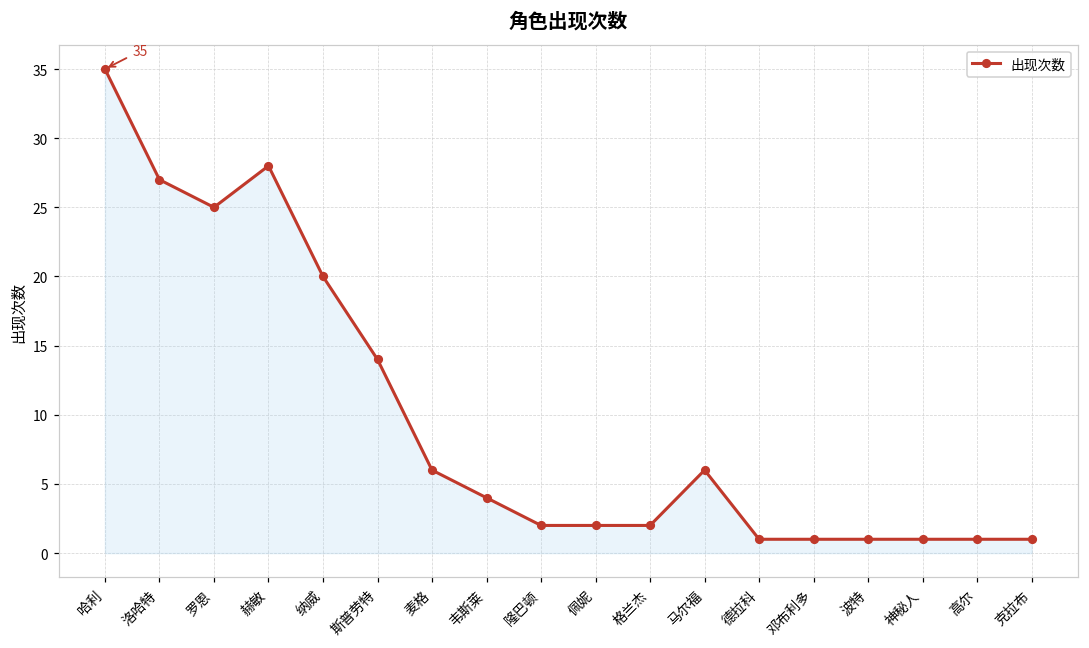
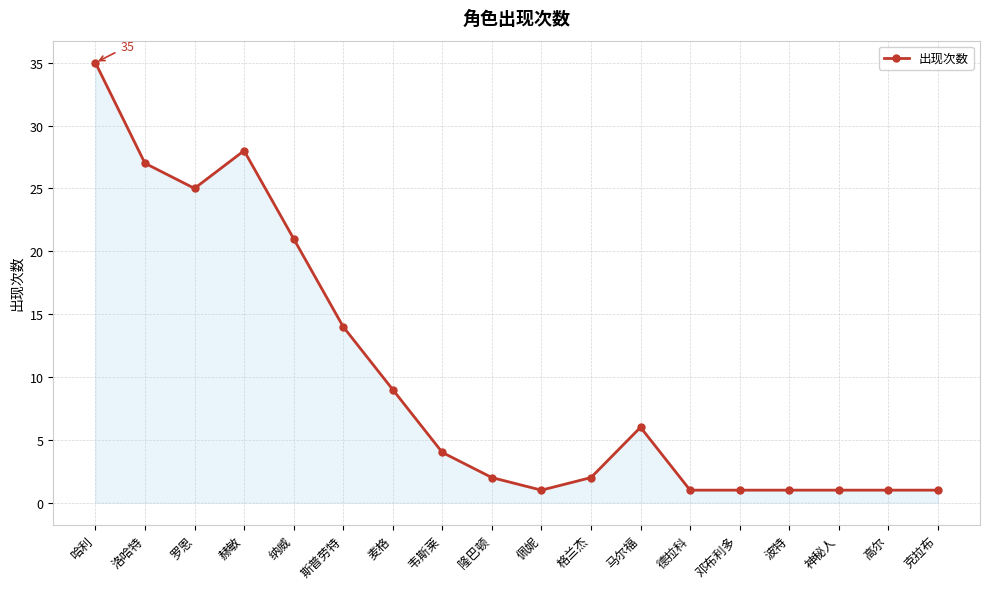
纳威: 20 -> 21
麦格: 6 -> 9
佩妮: 2 -> 1
